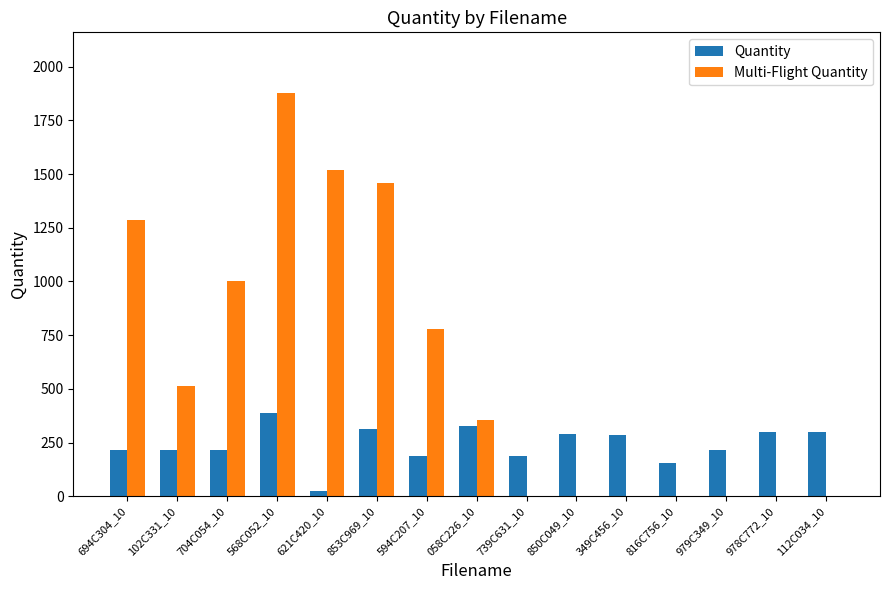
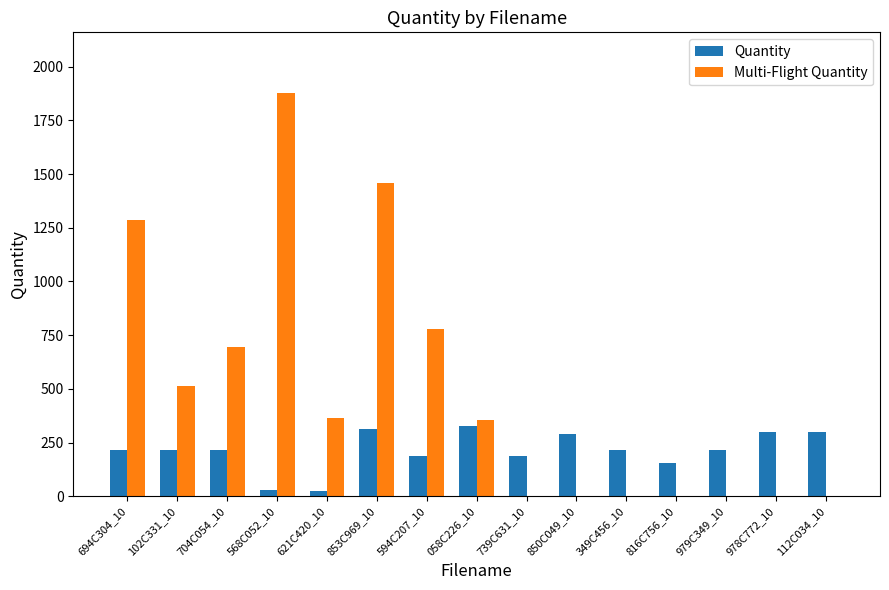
Multi-Flight Quantity, 704C054_10: 1000 -> 700
Quantity, 568C052_10: 390 -> 30
Multi-Flight Quantity, 621C420_10: 1520 -> 370
Quantity, 349C456_10: 290 -> 220
